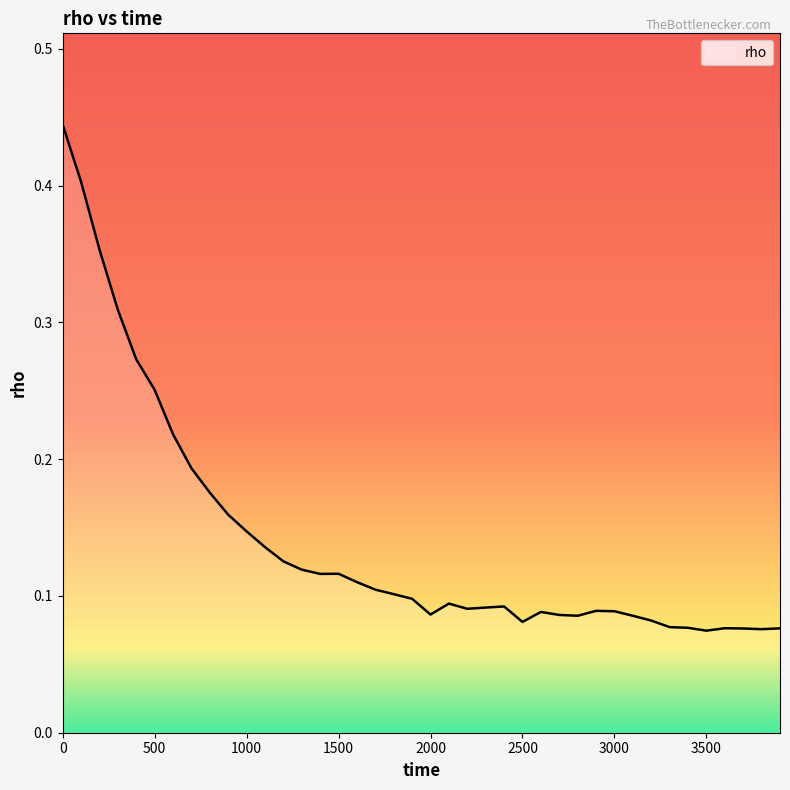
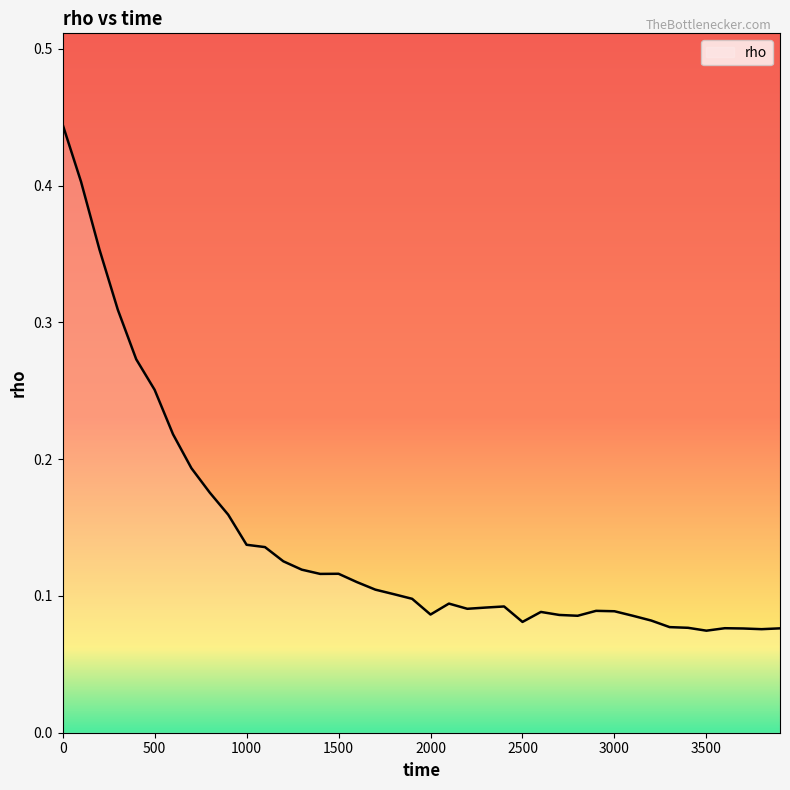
1000: 0.147 -> 0.137
